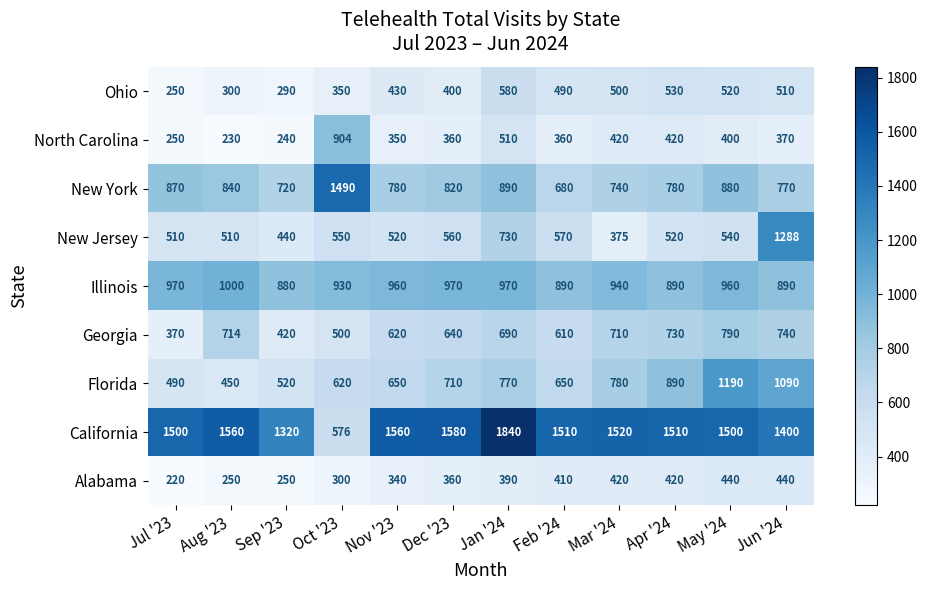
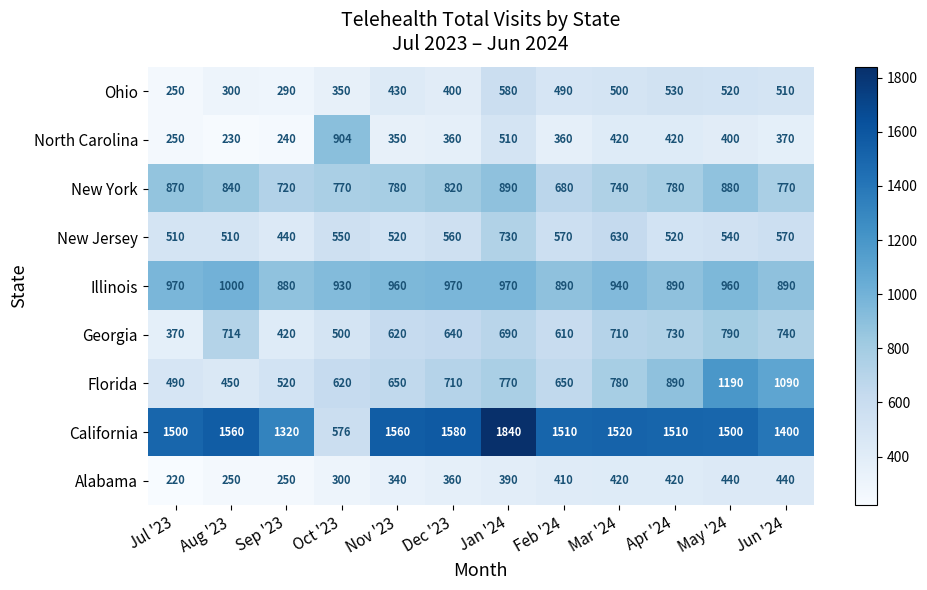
New York, Oct '23: 1490 -> 770
New Jersey, Mar '24: 375 -> 630
New Jersey, Jun '24: 1288 -> 570
